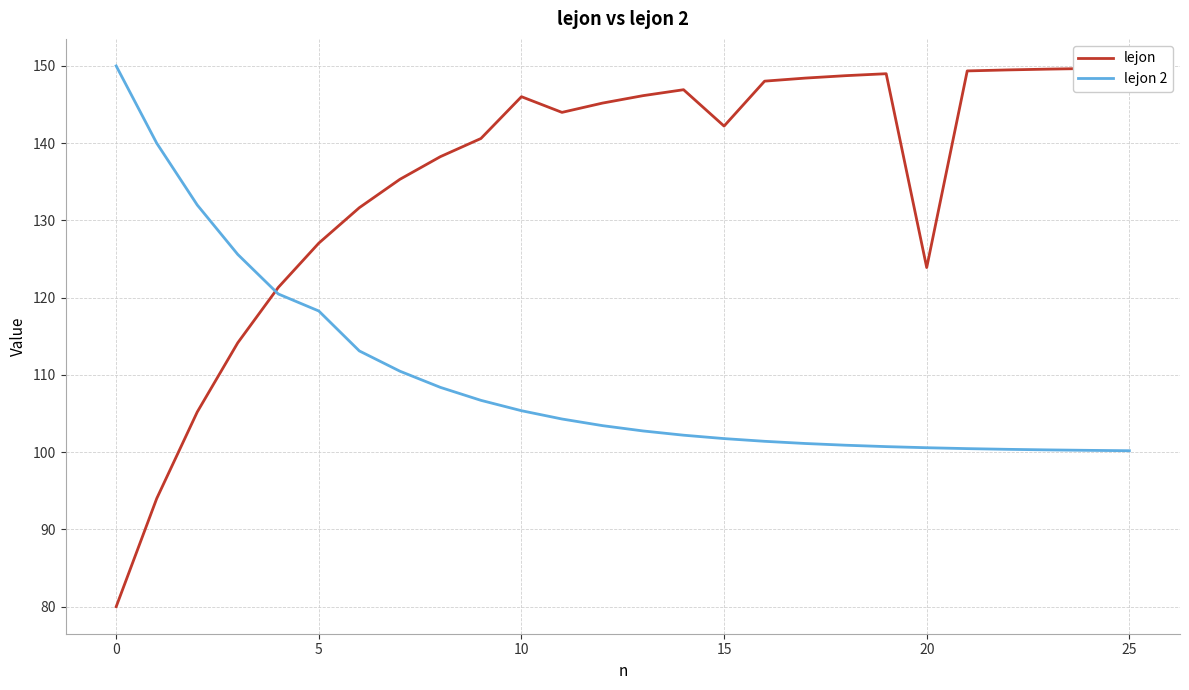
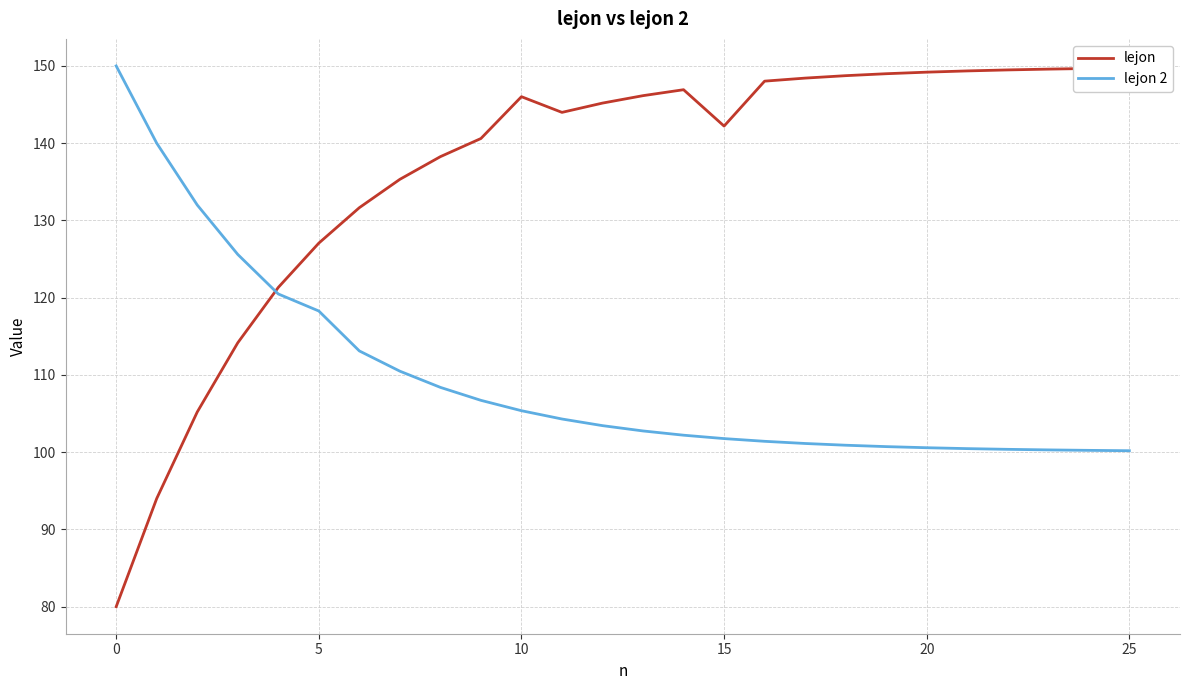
lejon, 20: 124 -> 149
